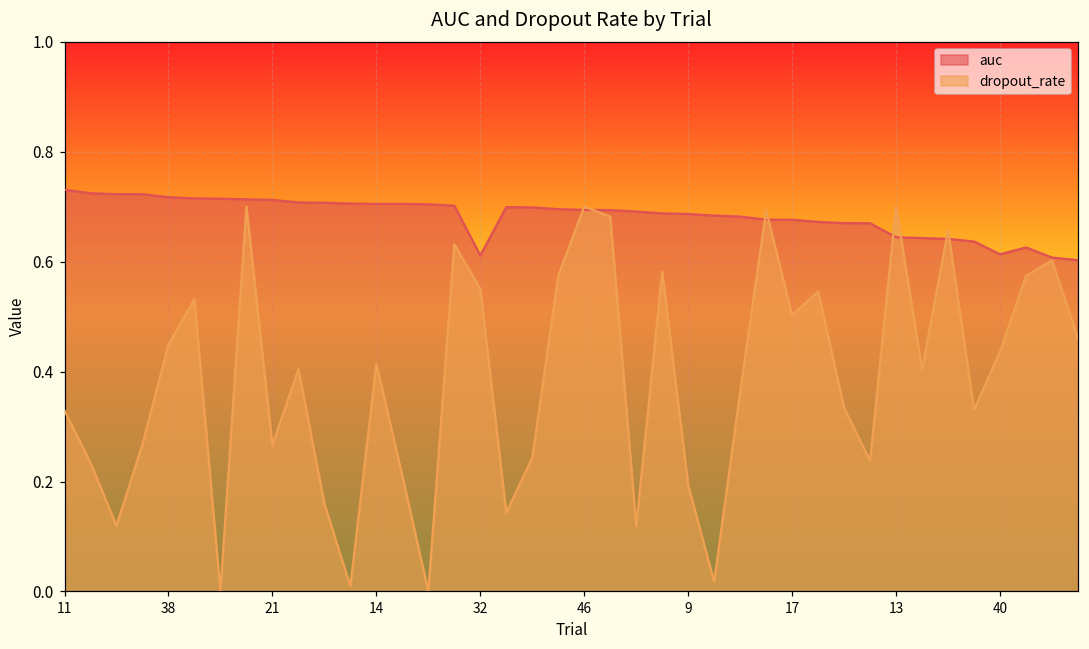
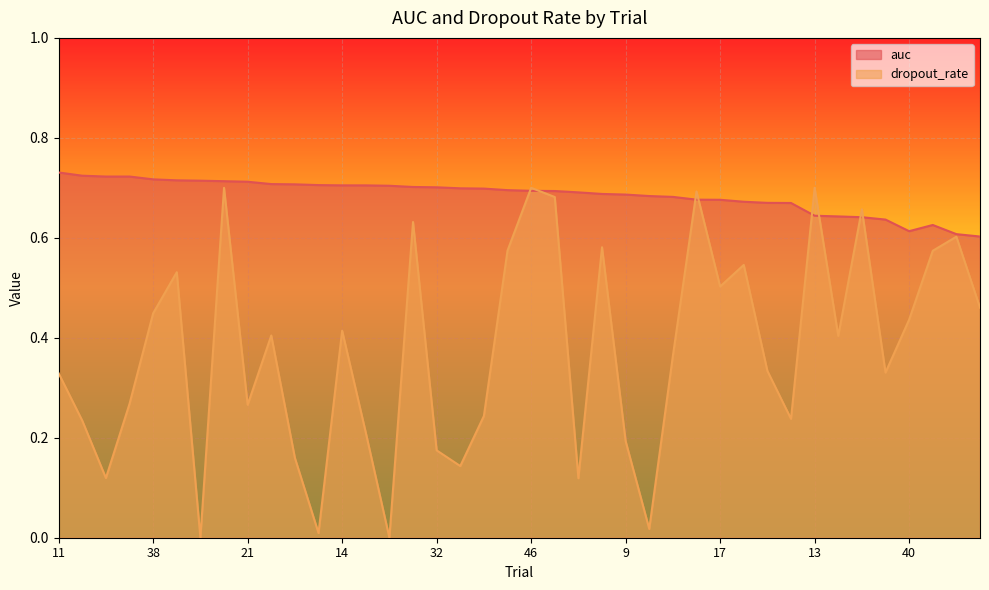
auc, 32: 0.61 -> 0.70
dropout_rate, 32: 0.55 -> 0.17
